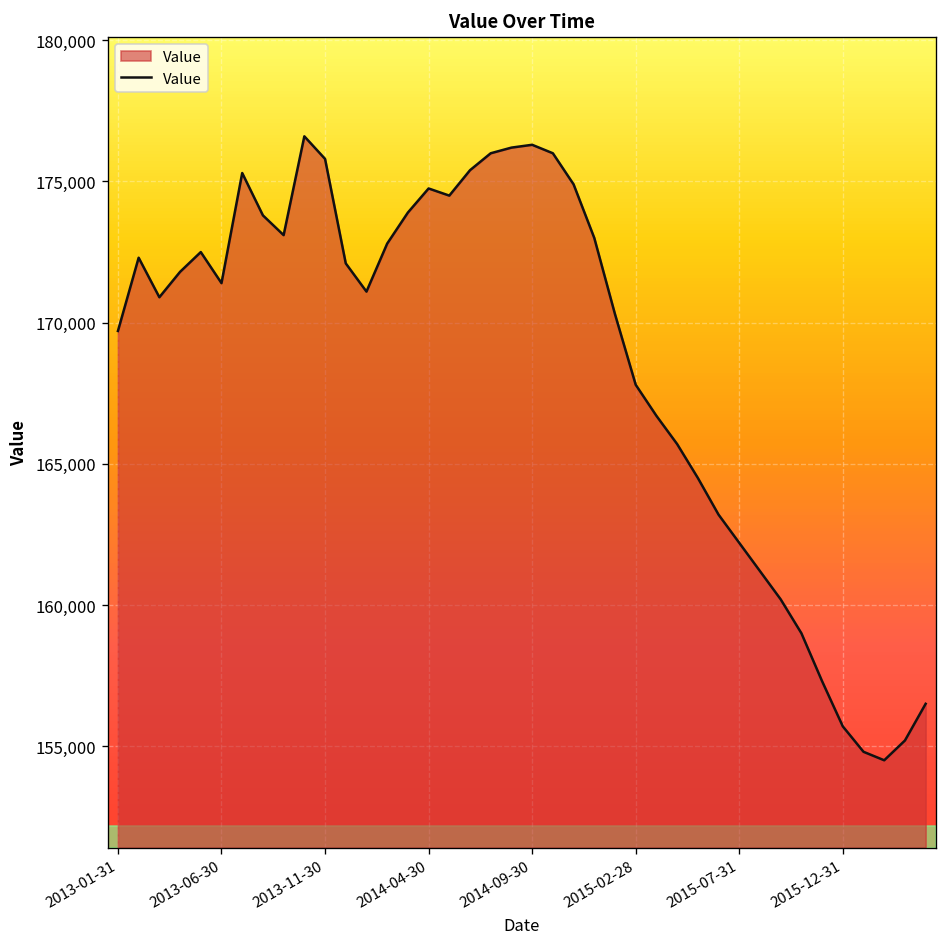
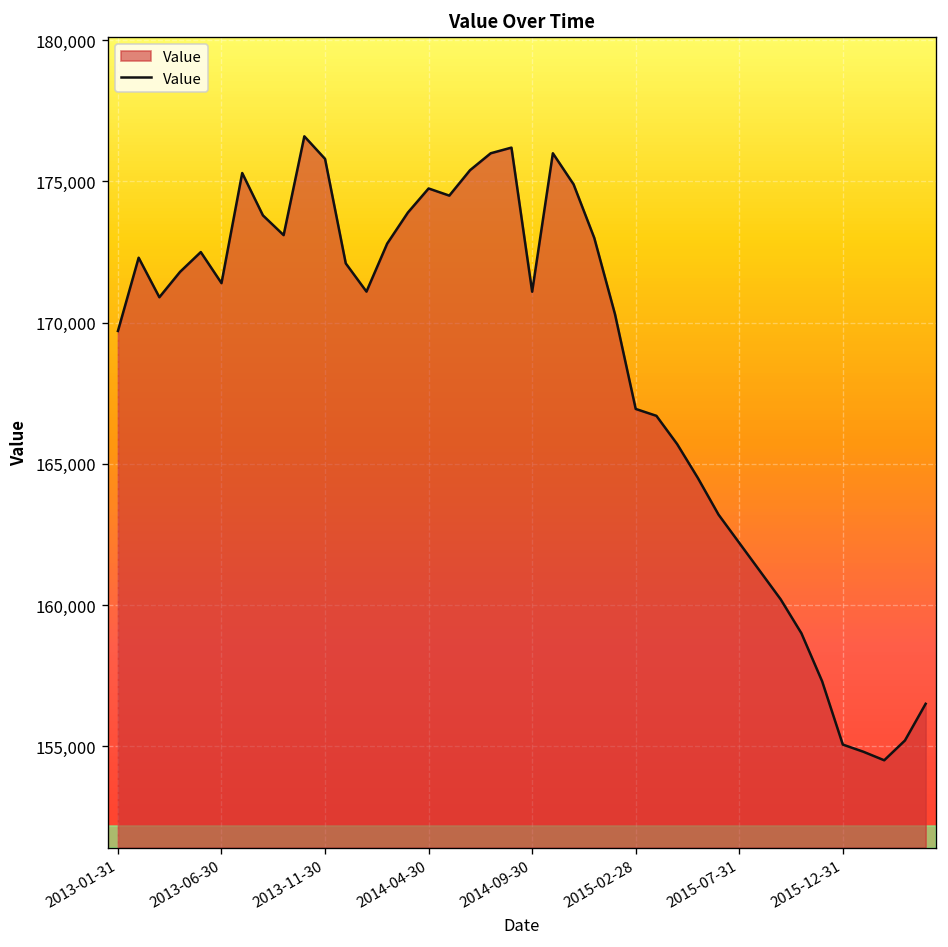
2014-09-30: 176,300 -> 171,100
2015-02-28: 167,800 -> 166,900
2015-12-31: 155,700 -> 155,100
